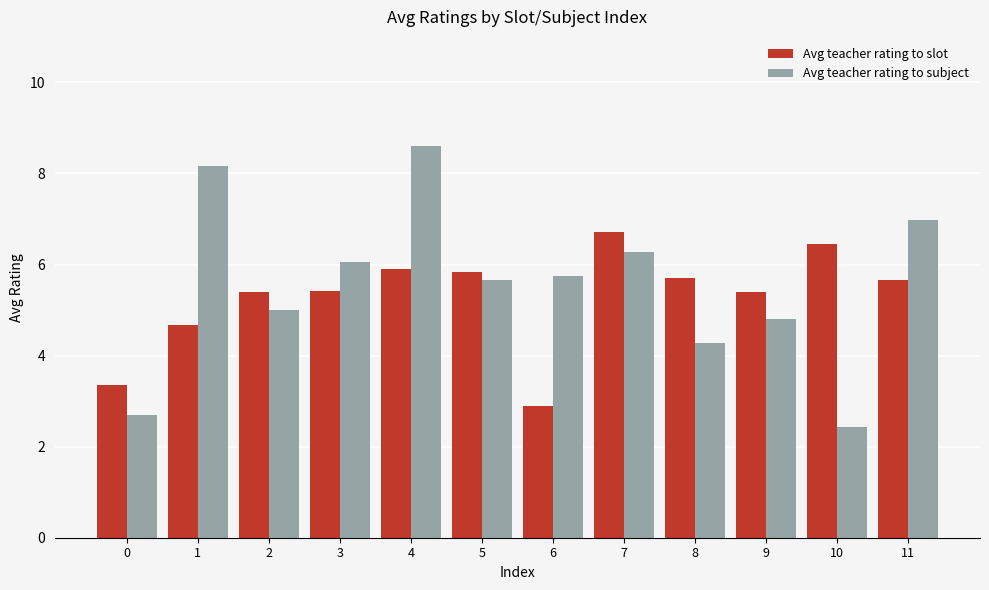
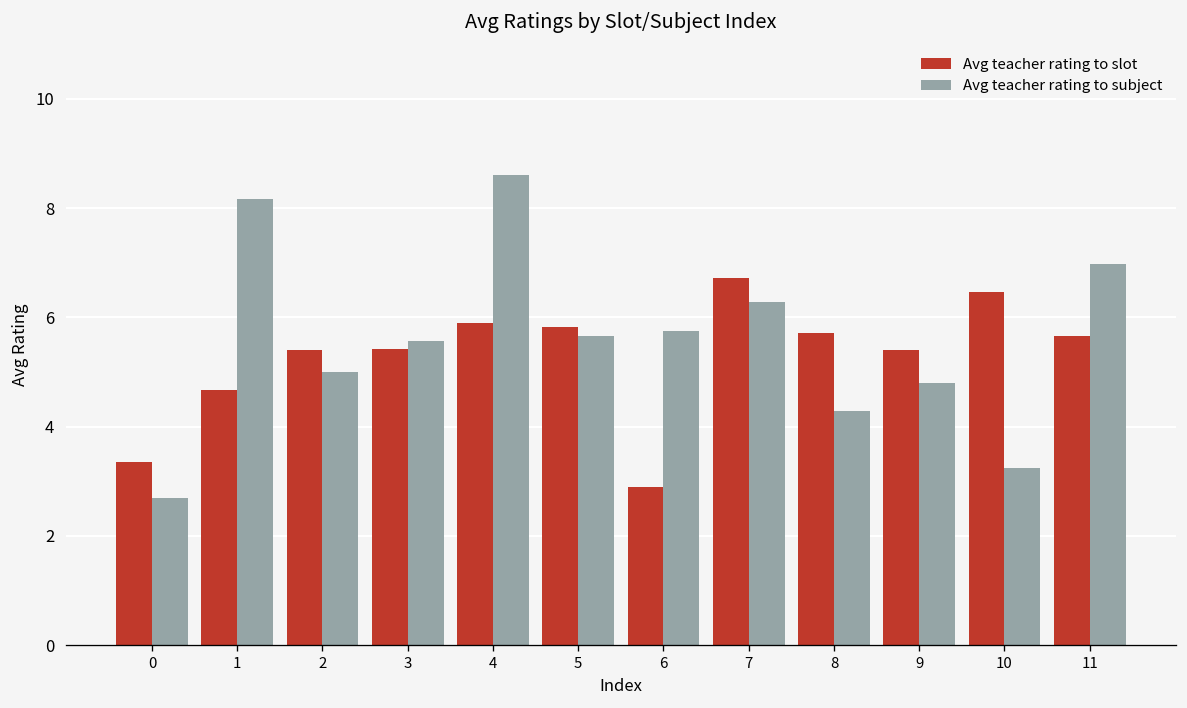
Avg teacher rating to subject, 3: 6.1 -> 5.6
Avg teacher rating to subject, 10: 2.4 -> 3.3
